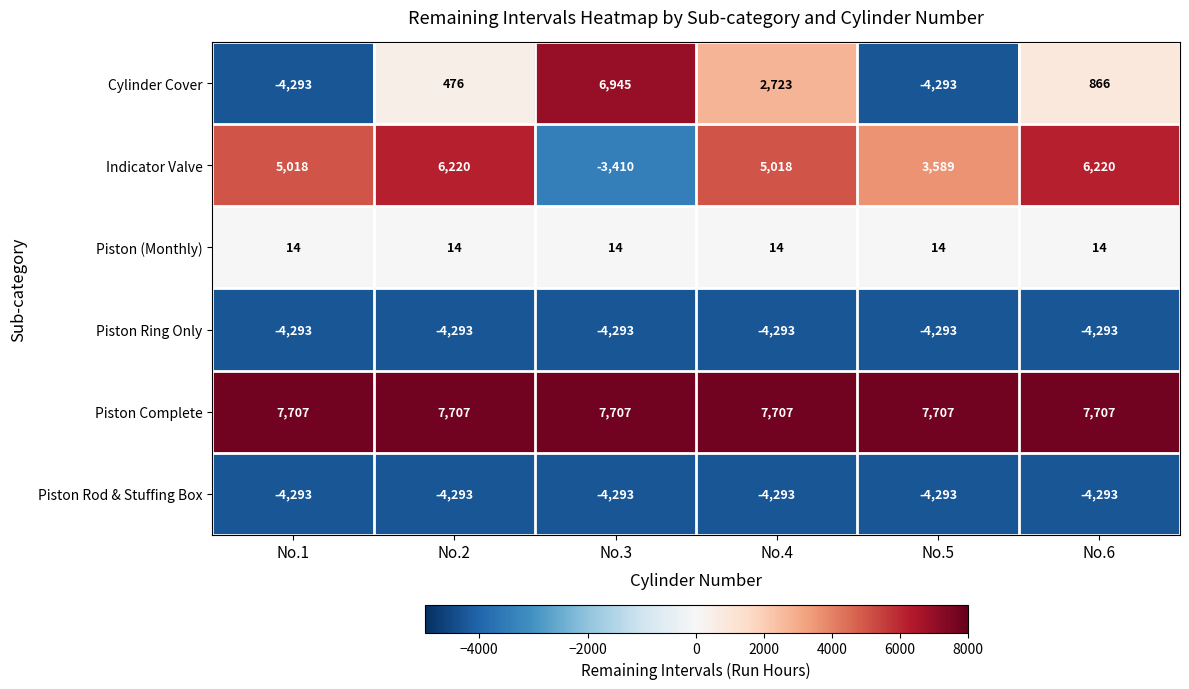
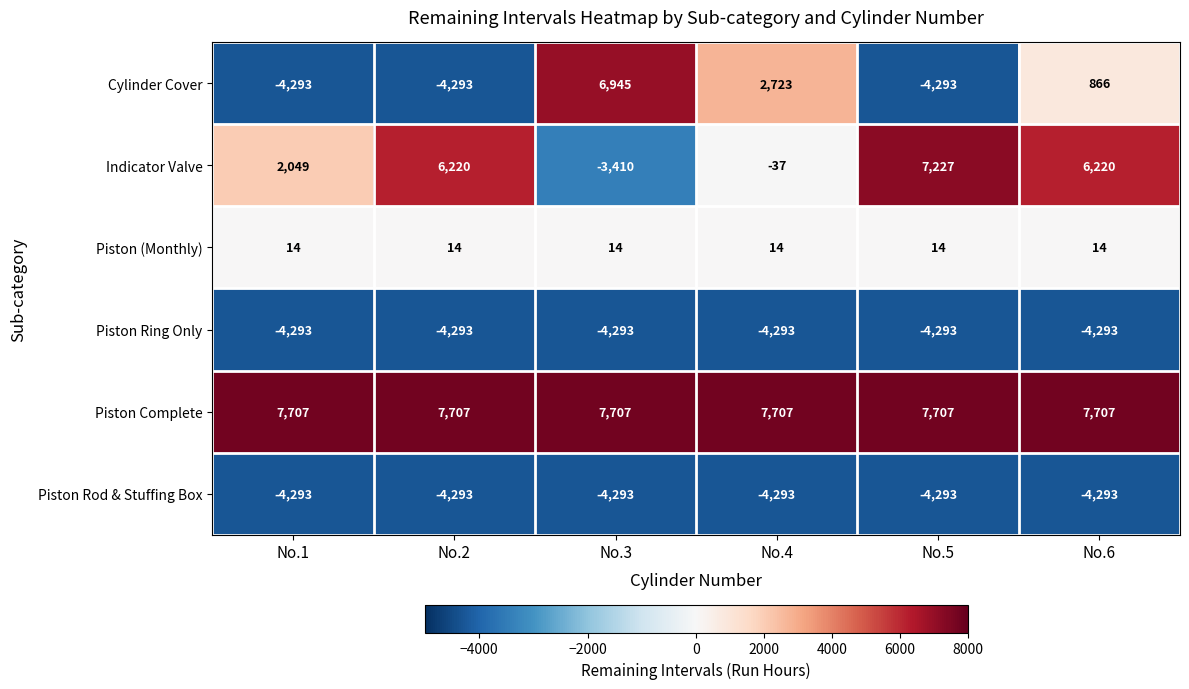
Cylinder Cover, No.2: 476 -> -4,293
Indicator Valve, No.1: 5,018 -> 2,049
Indicator Valve, No.4: 5,018 -> -37
Indicator Valve, No.5: 3,589 -> 7,227
